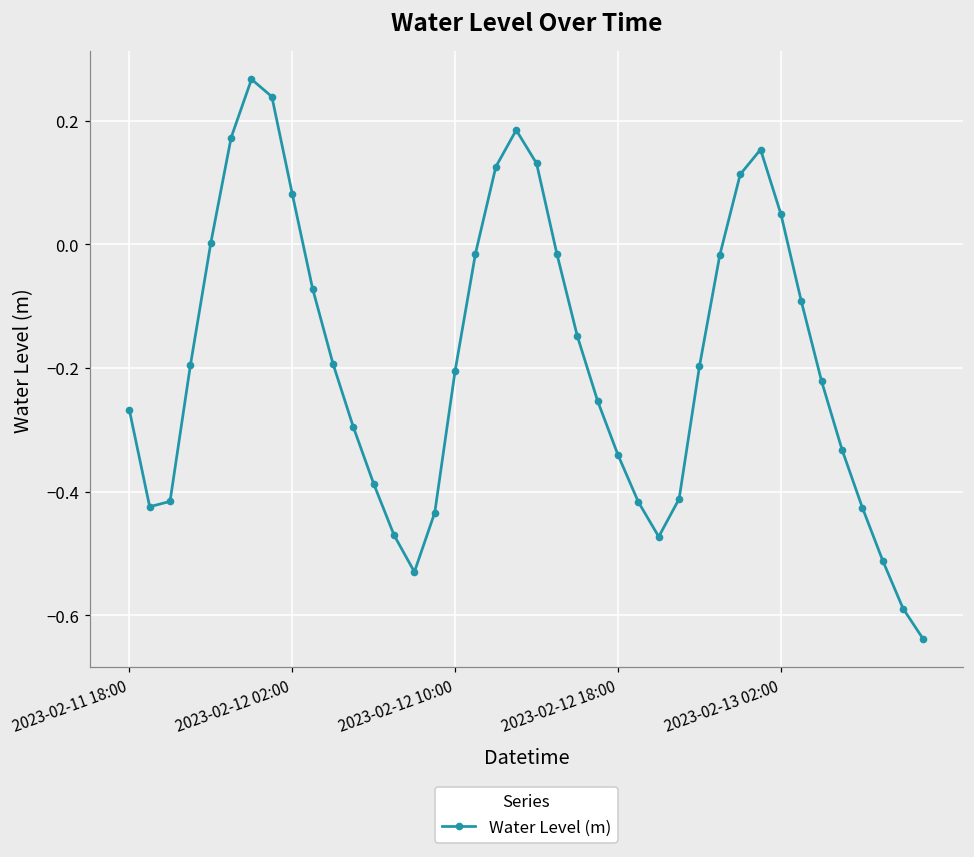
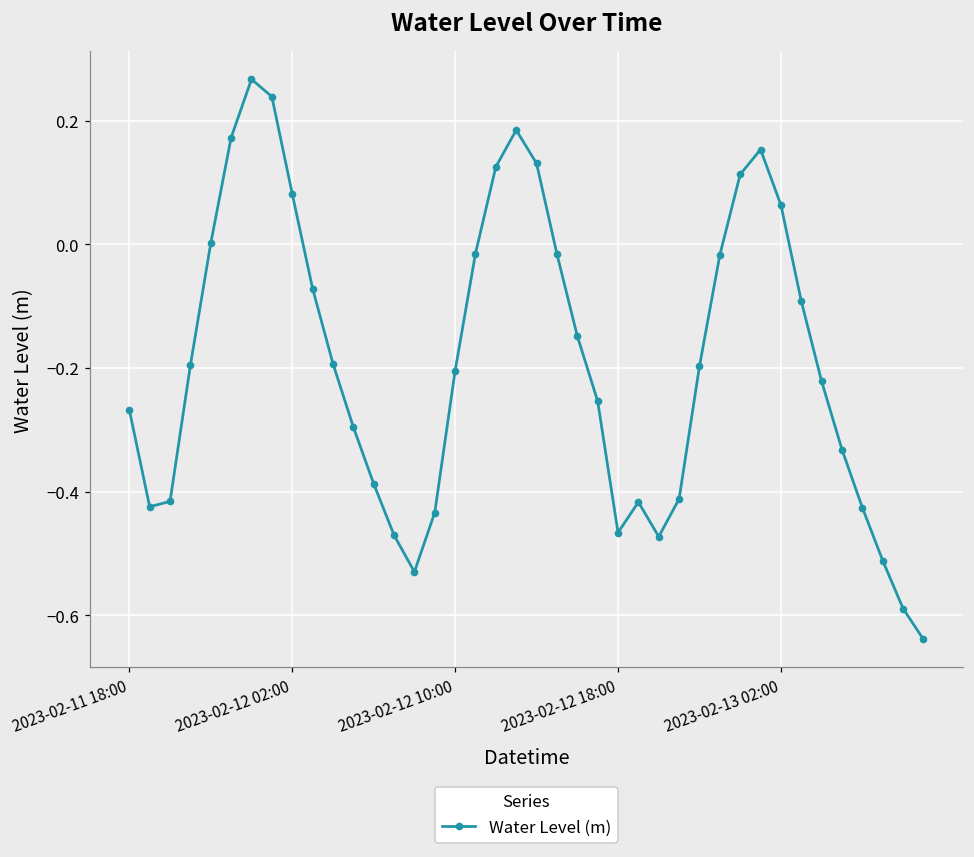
2023-02-12 18:00: -0.34 -> -0.47
2023-02-13 02:00: 0.05 -> 0.06
